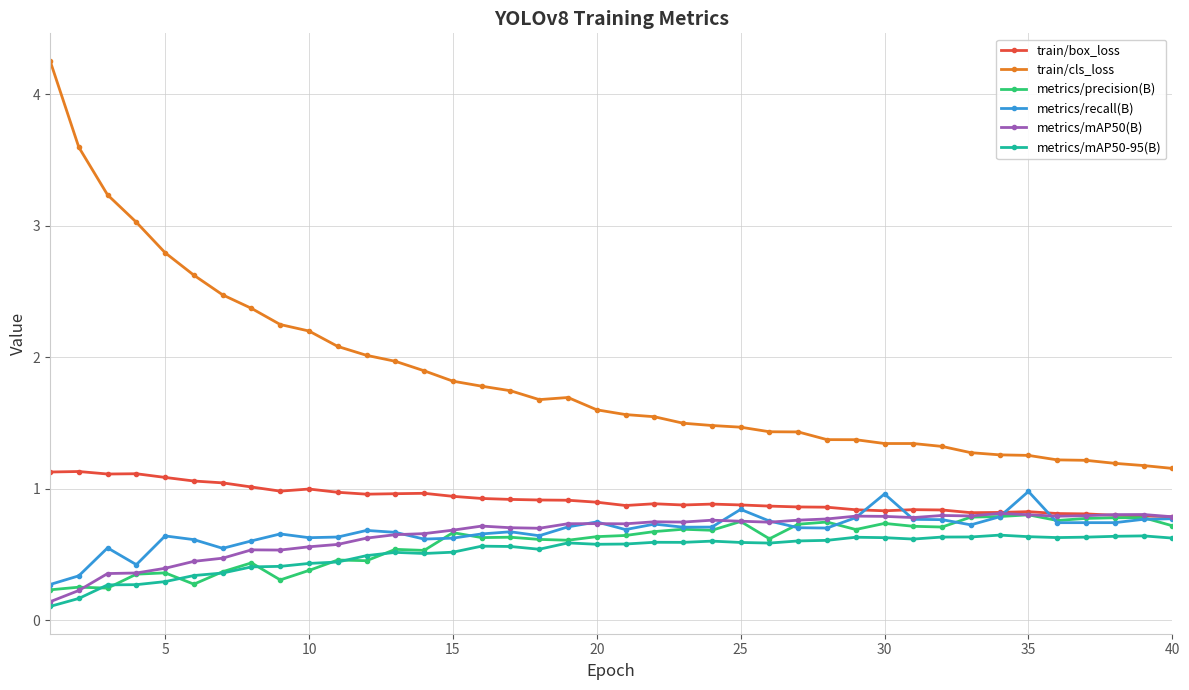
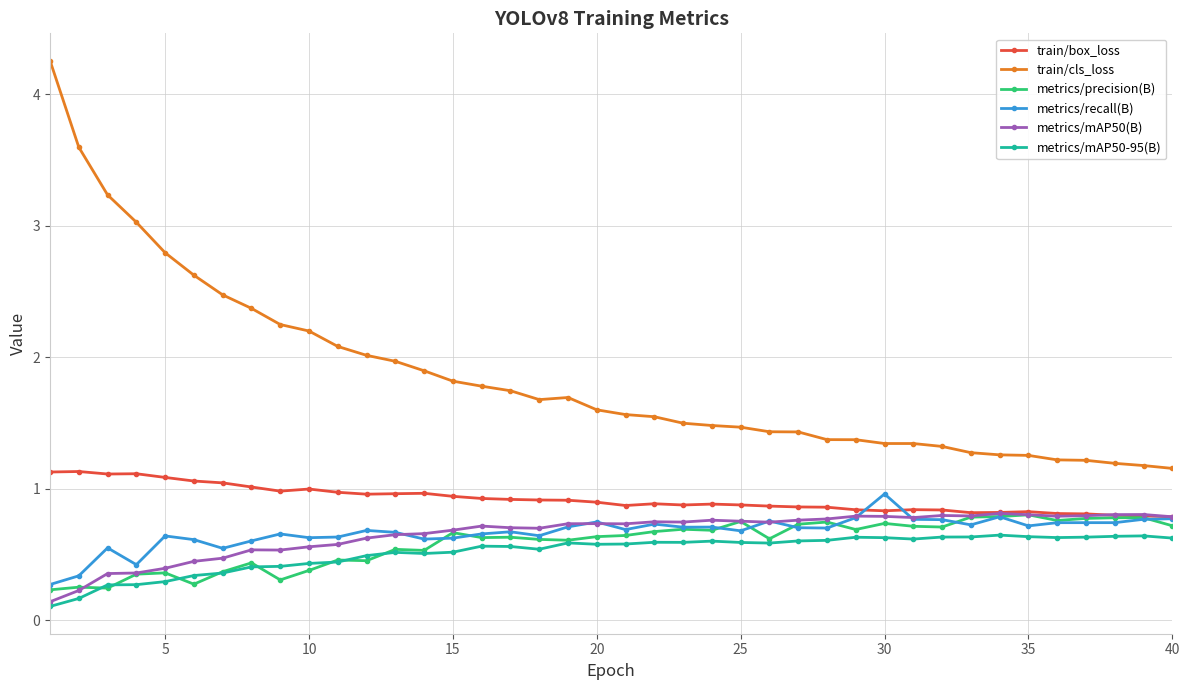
metrics/recall(B), 25: 0.84 -> 0.68
metrics/recall(B), 35: 0.98 -> 0.72
